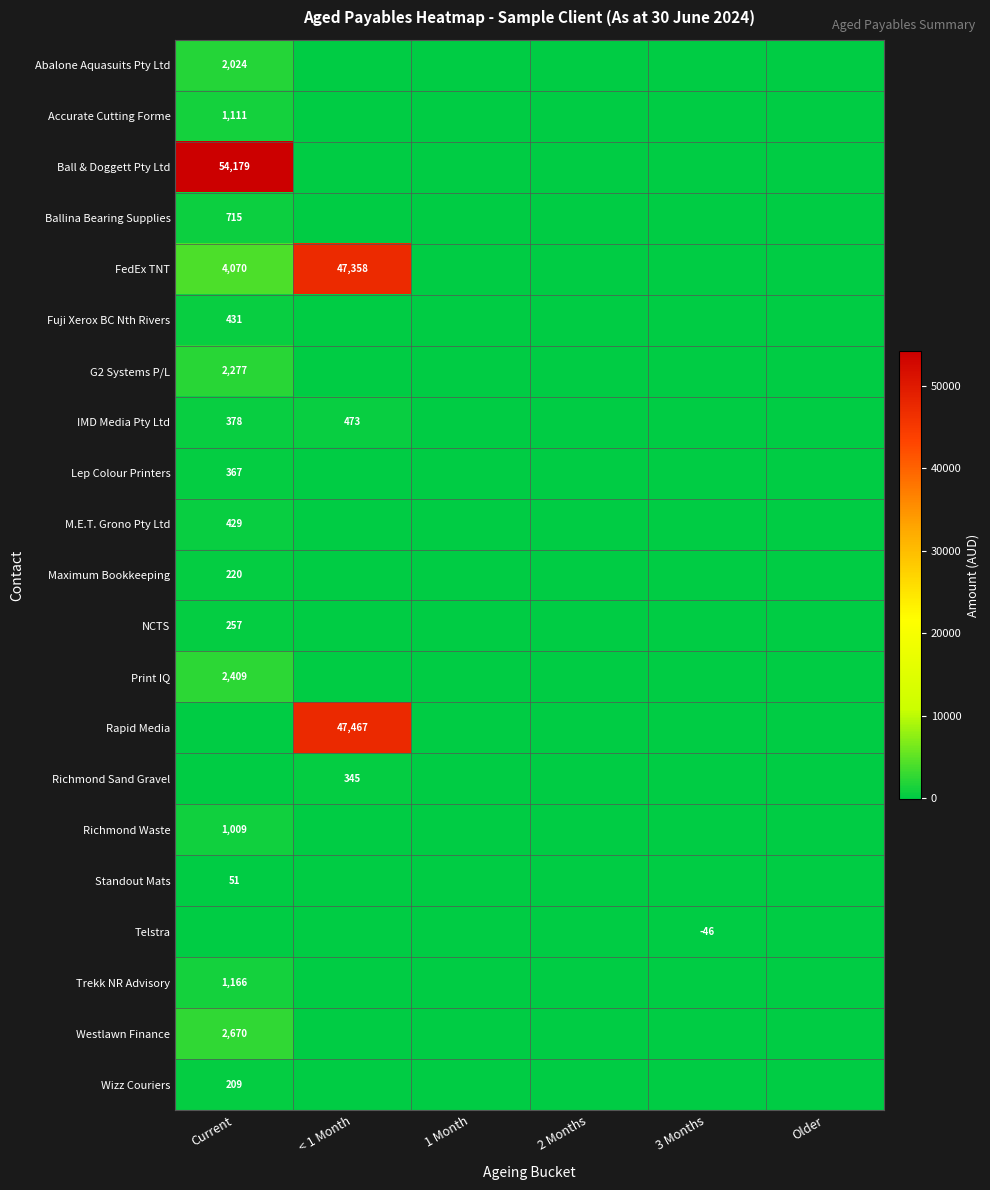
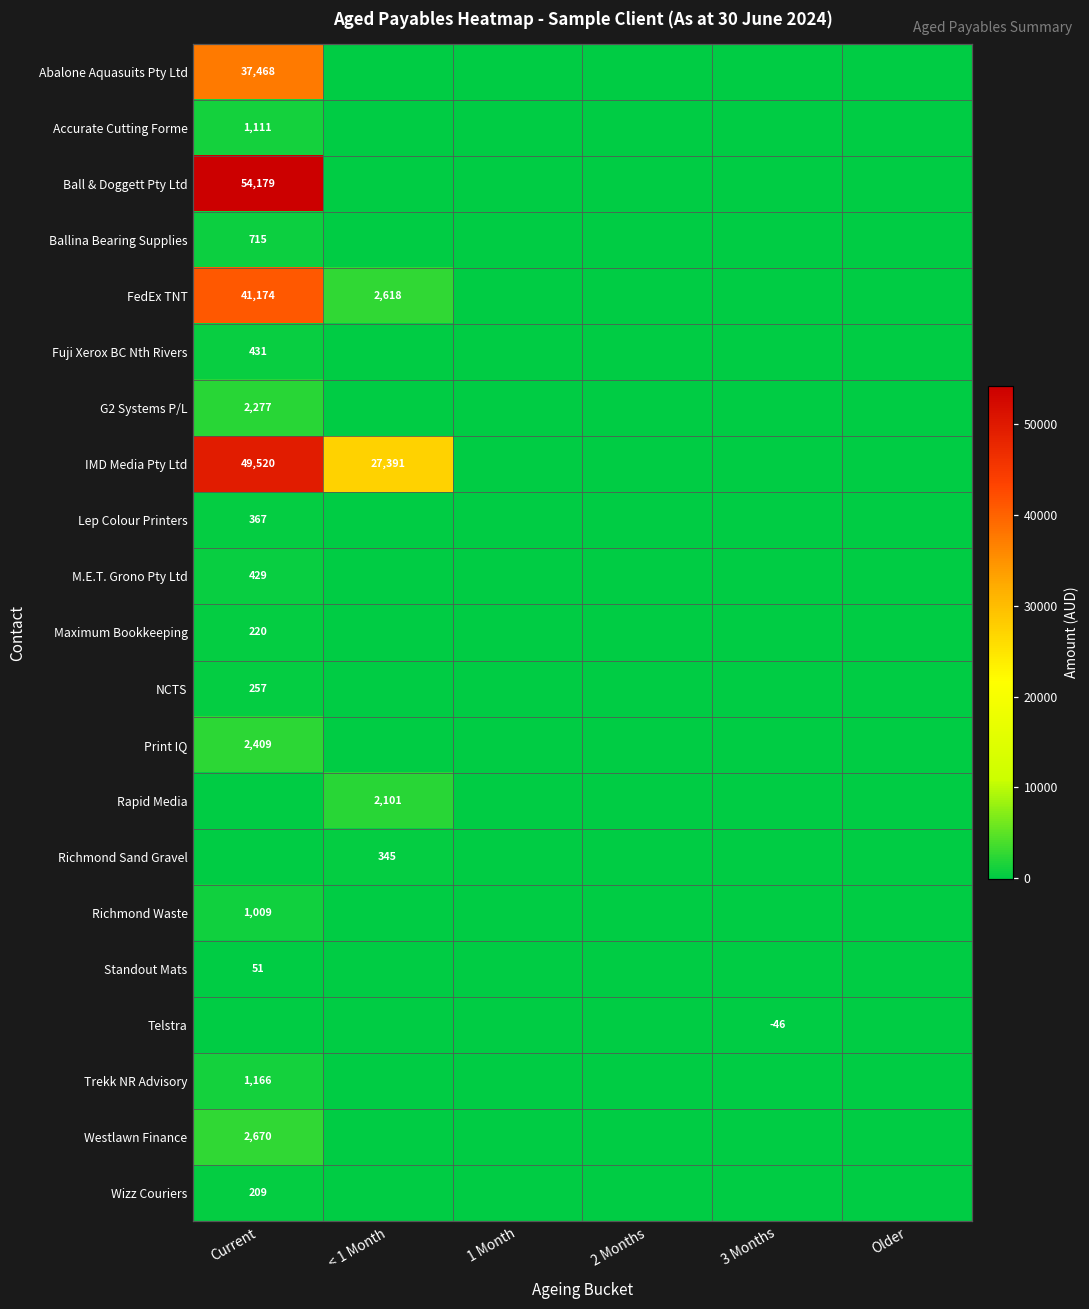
Abalone Aquasuits Pty Ltd, Current: 2,024 -> 37,468
FedEx TNT, Current: 4,070 -> 41,174
FedEx TNT, < 1 Month: 47,358 -> 2,618
IMD Media Pty Ltd, Current: 378 -> 49,520
IMD Media Pty Ltd, < 1 Month: 473 -> 27,391
Rapid Media, < 1 Month: 47,467 -> 2,101
